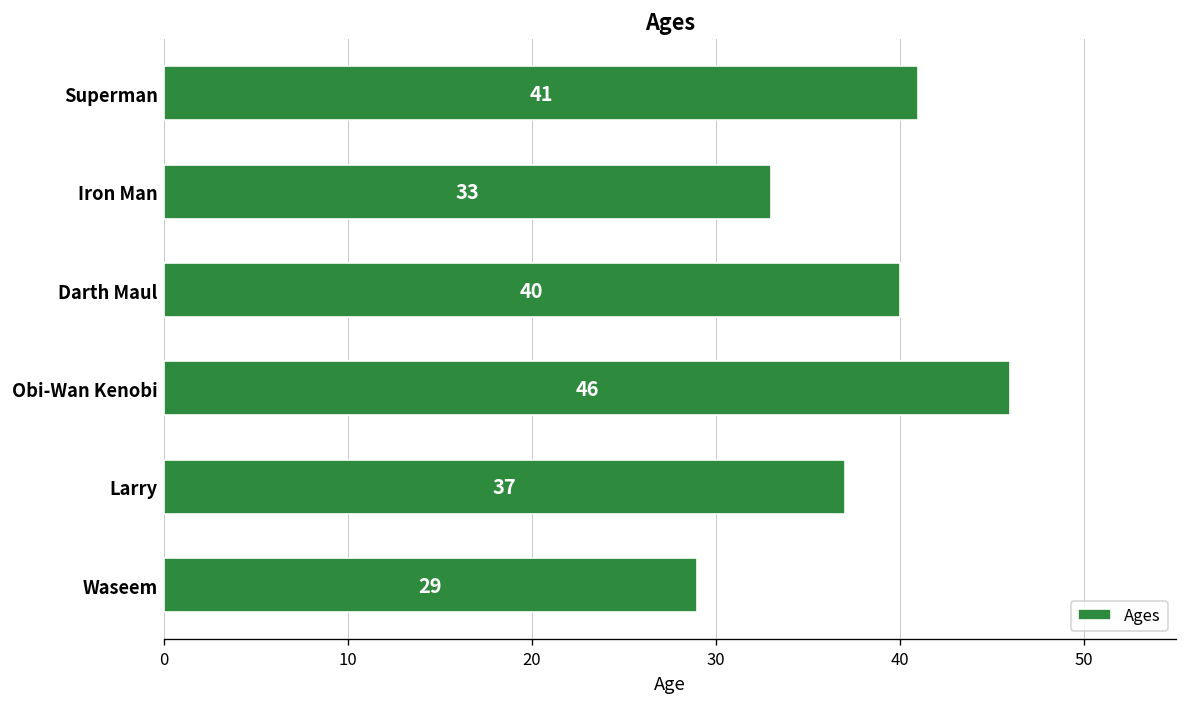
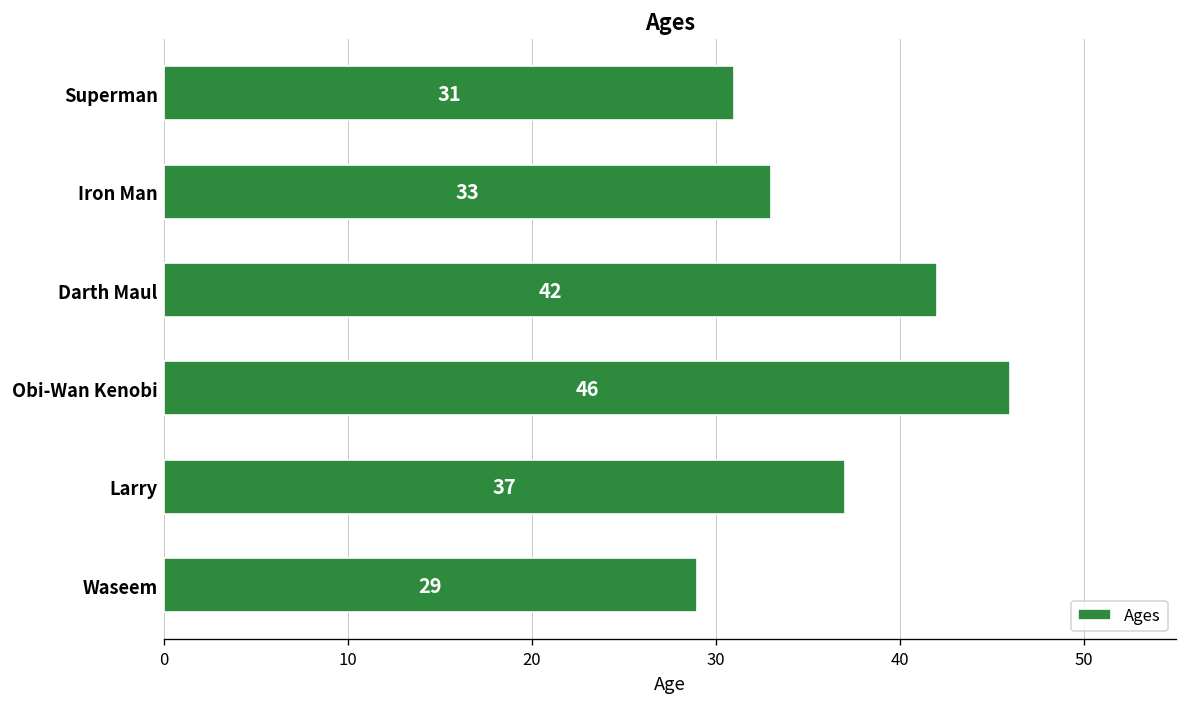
Superman: 41 -> 31
Darth Maul: 40 -> 42
